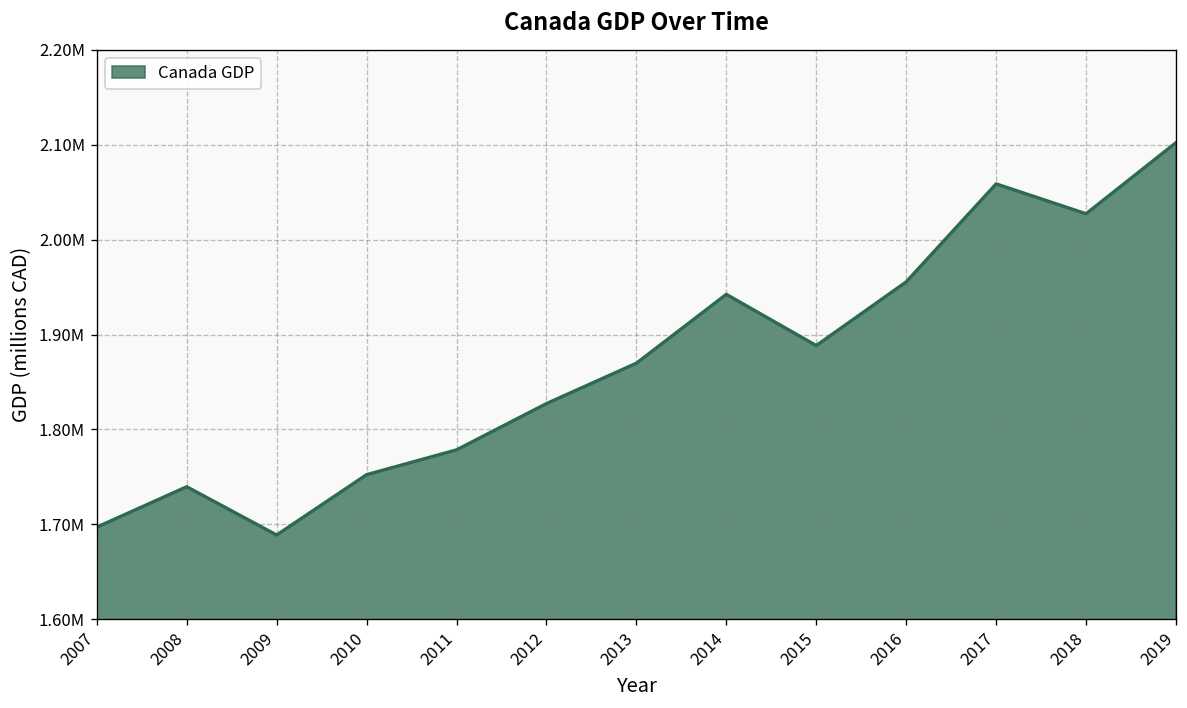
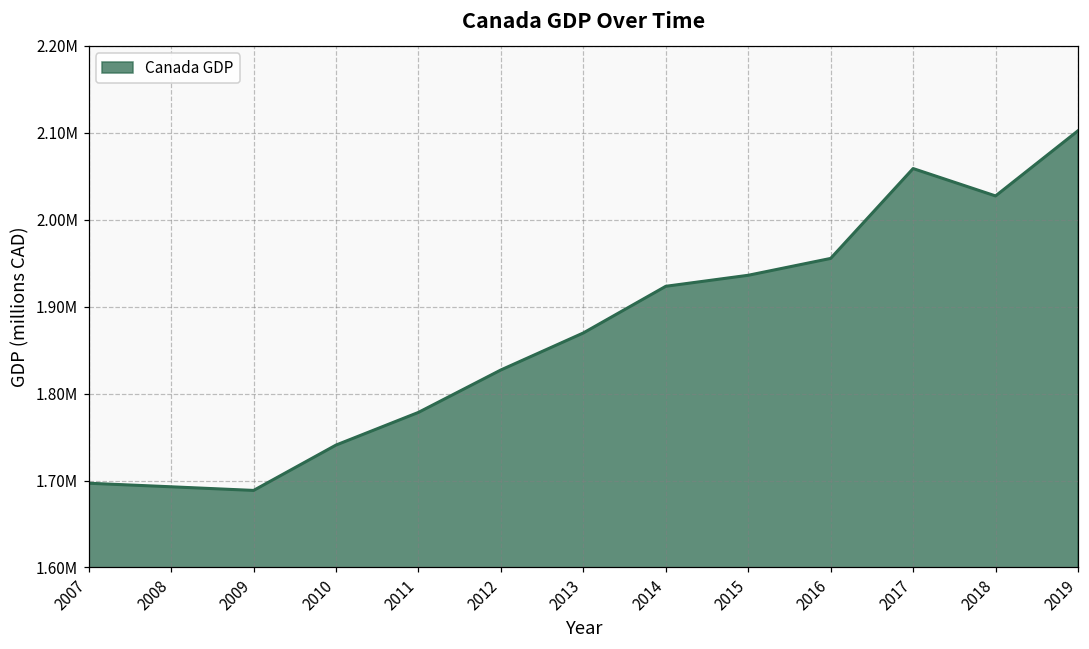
2008: 1740000 -> 1690000
2010: 1750000 -> 1740000
2014: 1940000 -> 1920000
2015: 1890000 -> 1940000
